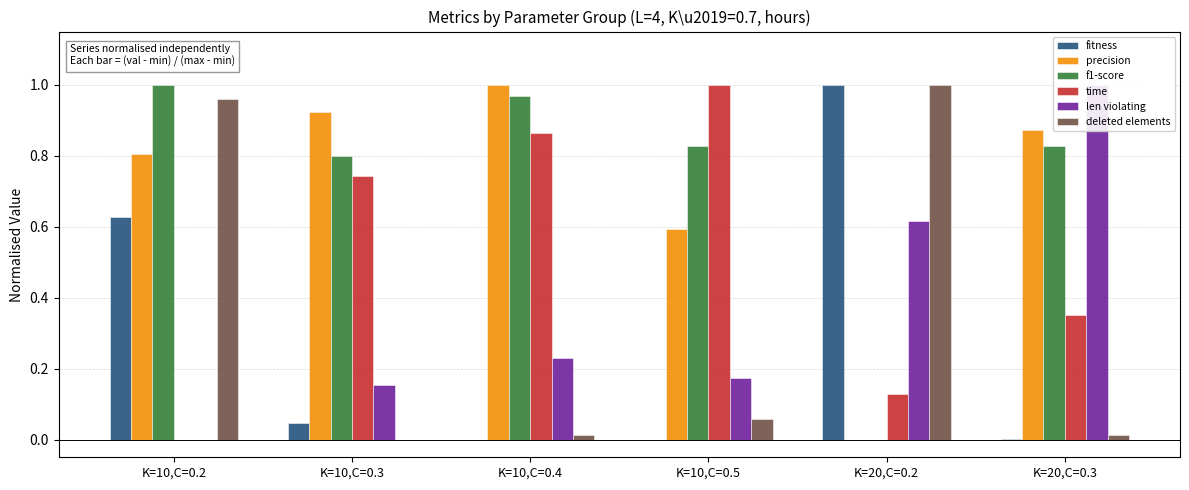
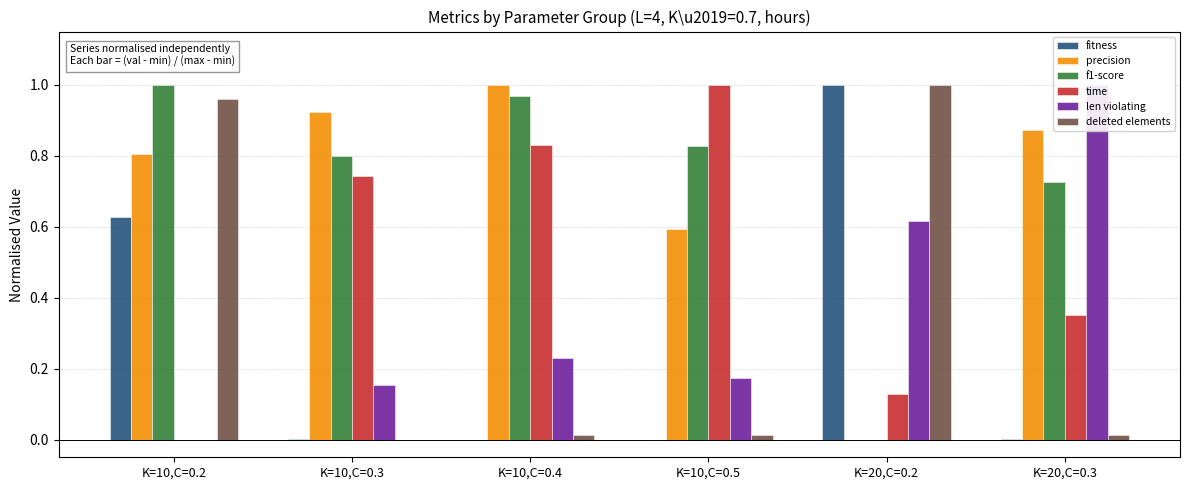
fitness, K=10,C=0.3: 0.05 -> 0.00
time, K=10,C=0.4: 0.87 -> 0.83
deleted elements, K=10,C=0.5: 0.06 -> 0.01
f1-score, K=20,C=0.3: 0.83 -> 0.73
